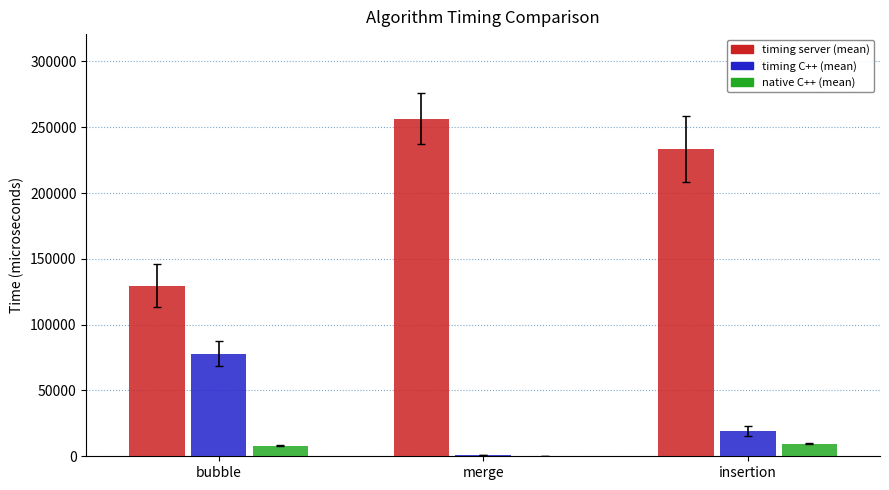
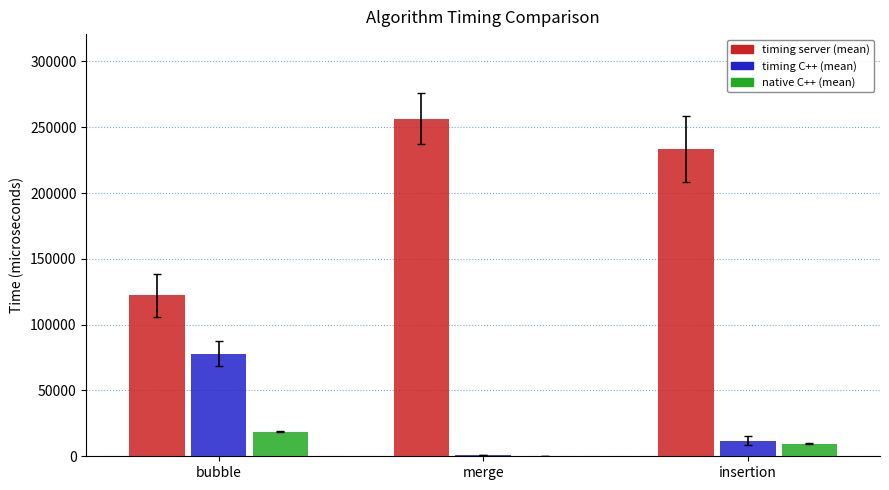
timing server (mean), bubble: 129000 -> 122000
native C++ (mean), bubble: 8000 -> 19000
timing C++ (mean), insertion: 19000 -> 12000
